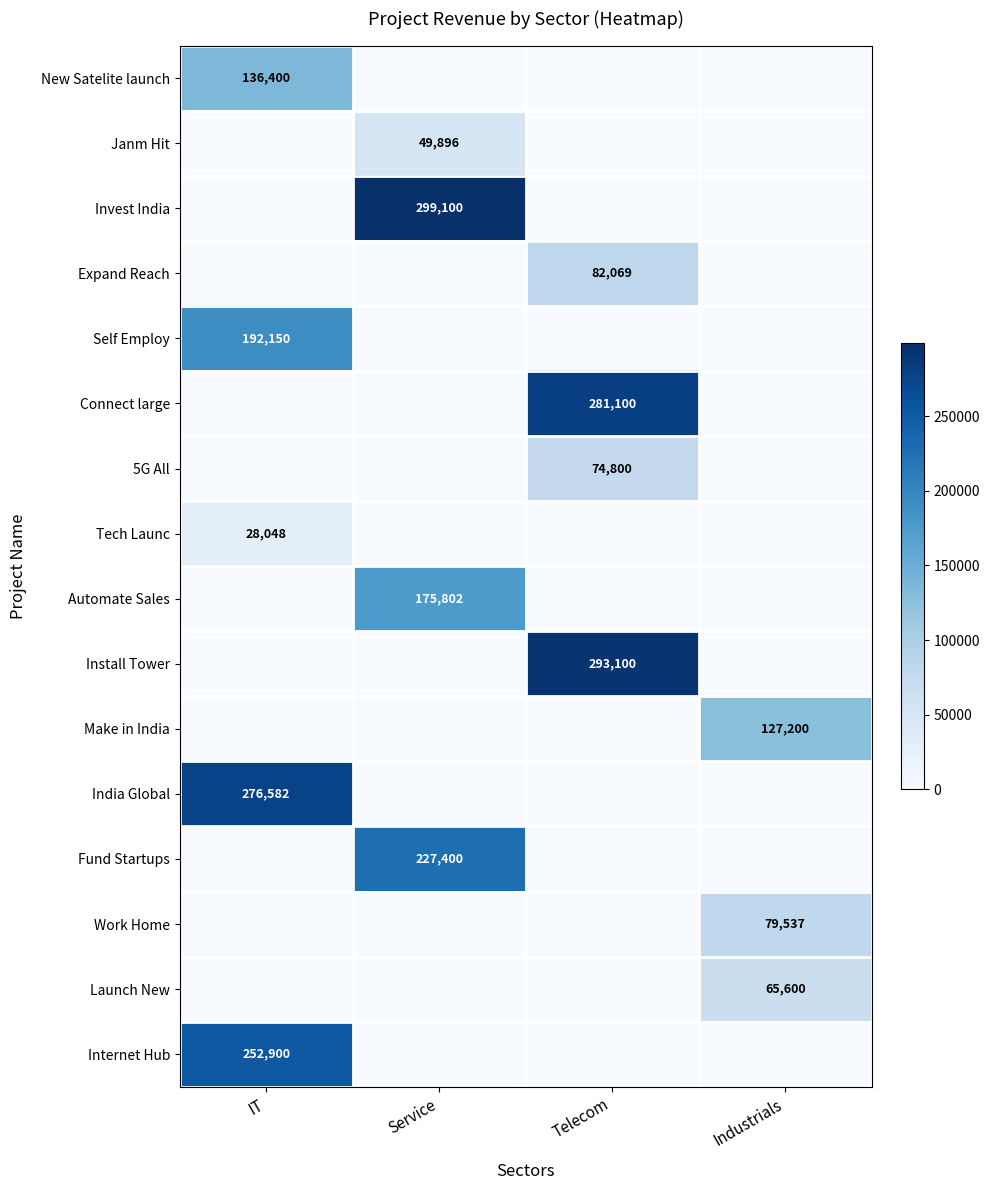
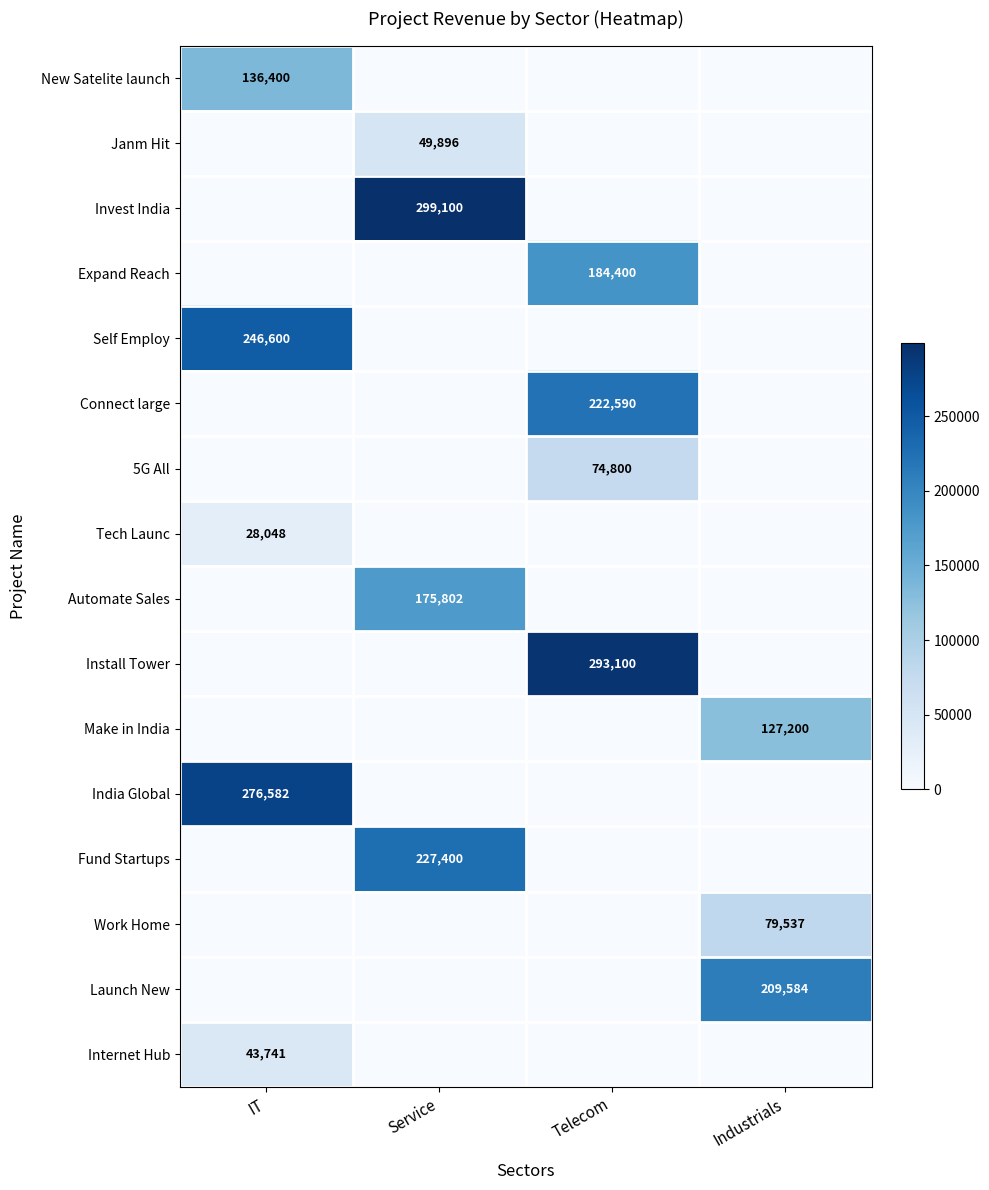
Expand Reach, Telecom: 82,069 -> 184,400
Self Employ, IT: 192,150 -> 246,600
Connect large, Telecom: 281,100 -> 222,590
Launch New, Industrials: 65,600 -> 209,584
Internet Hub, IT: 252,900 -> 43,741
